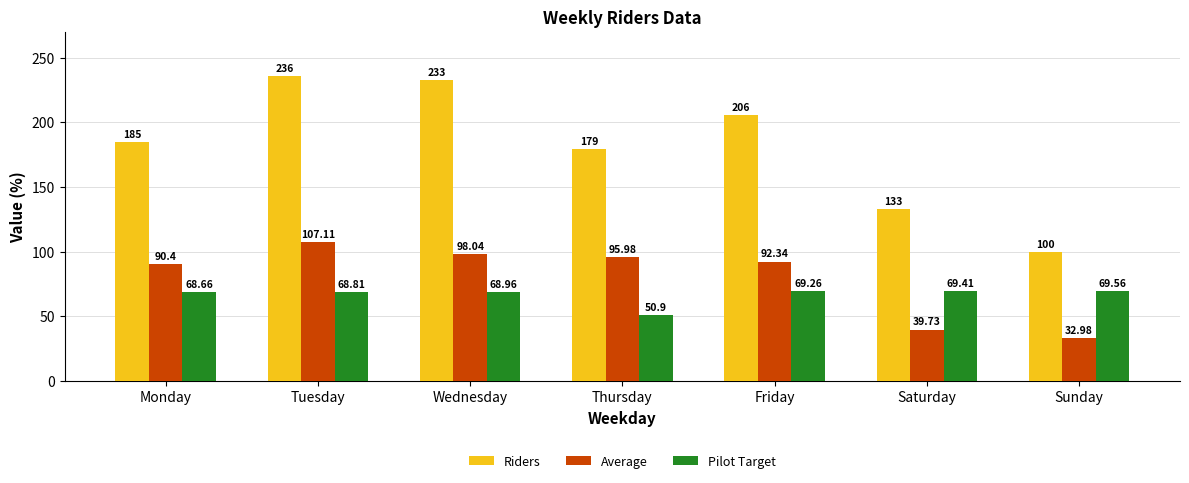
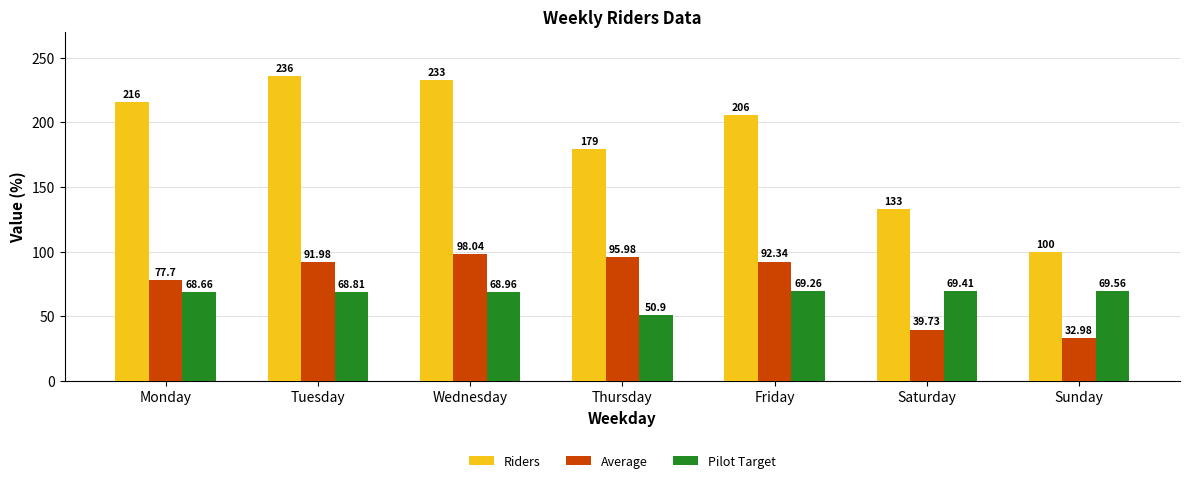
Riders, Monday: 185 -> 216
Average, Monday: 90.4 -> 77.7
Average, Tuesday: 107.11 -> 91.98
